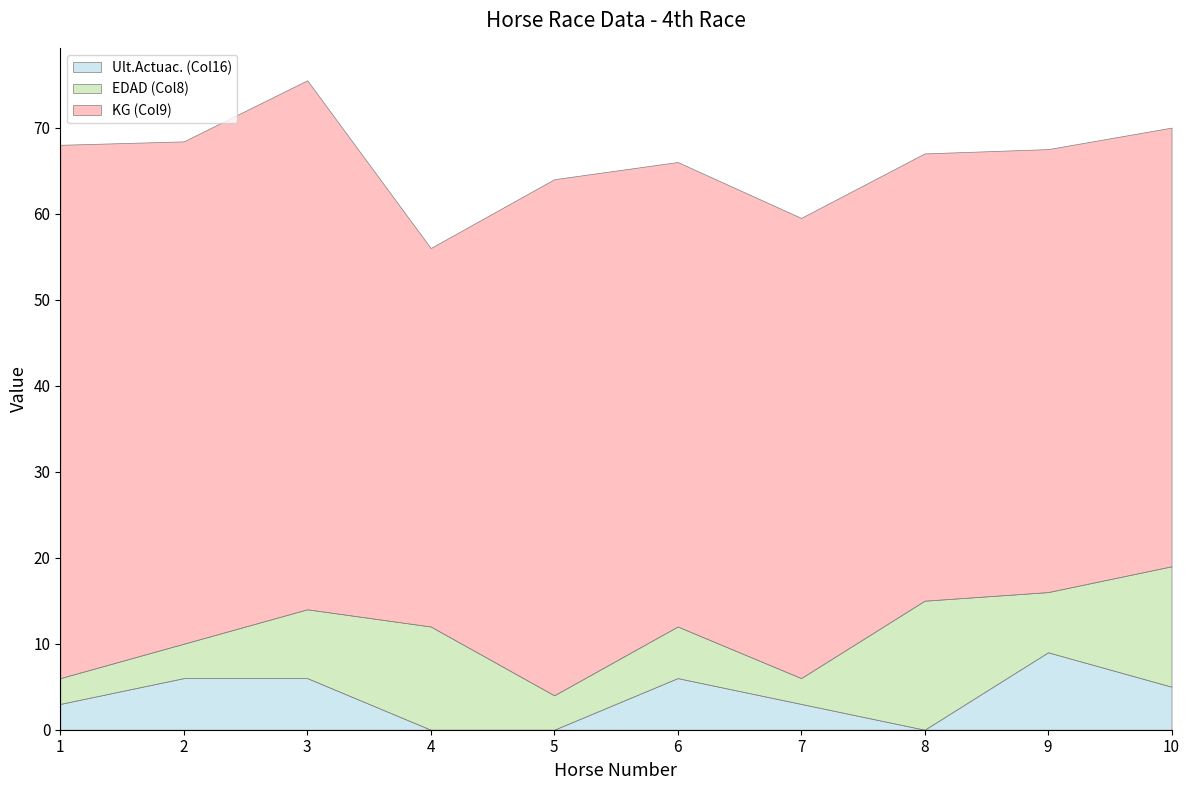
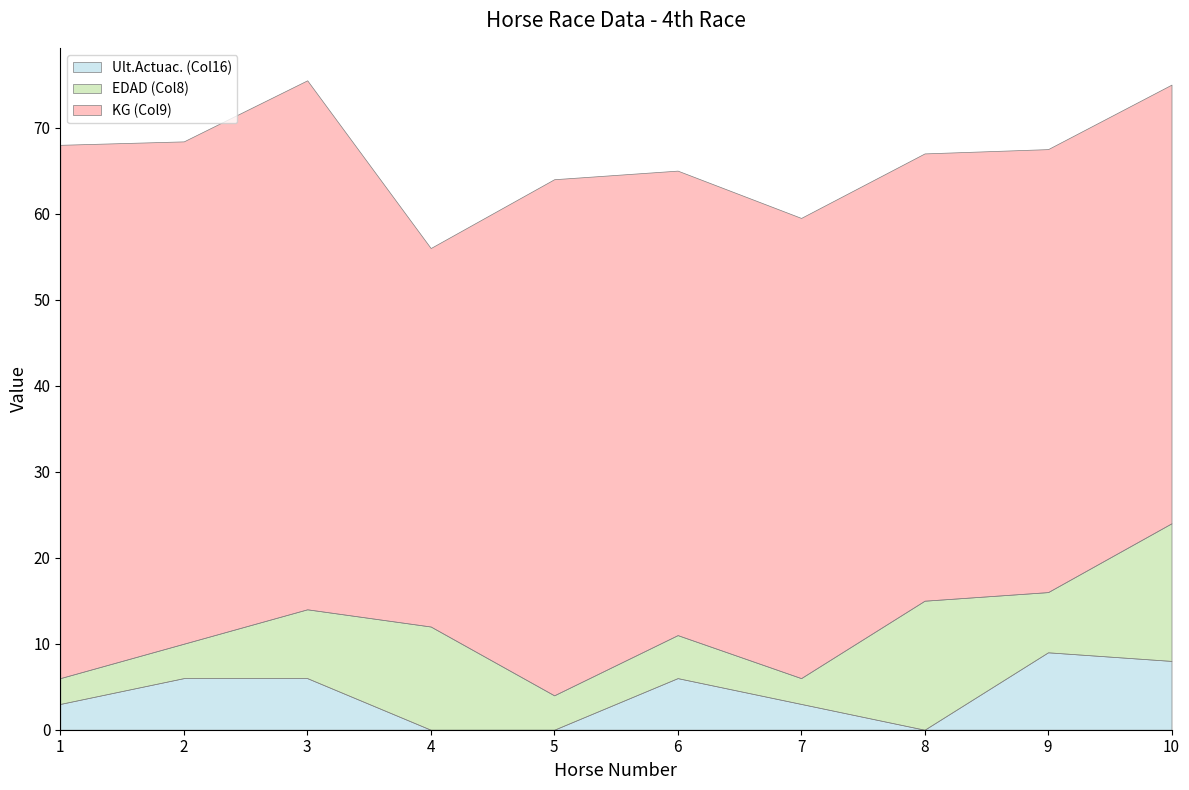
EDAD (Col8), 6: 6 -> 5
Ult.Actuac. (Col16), 10: 5 -> 8
EDAD (Col8), 10: 14 -> 16
